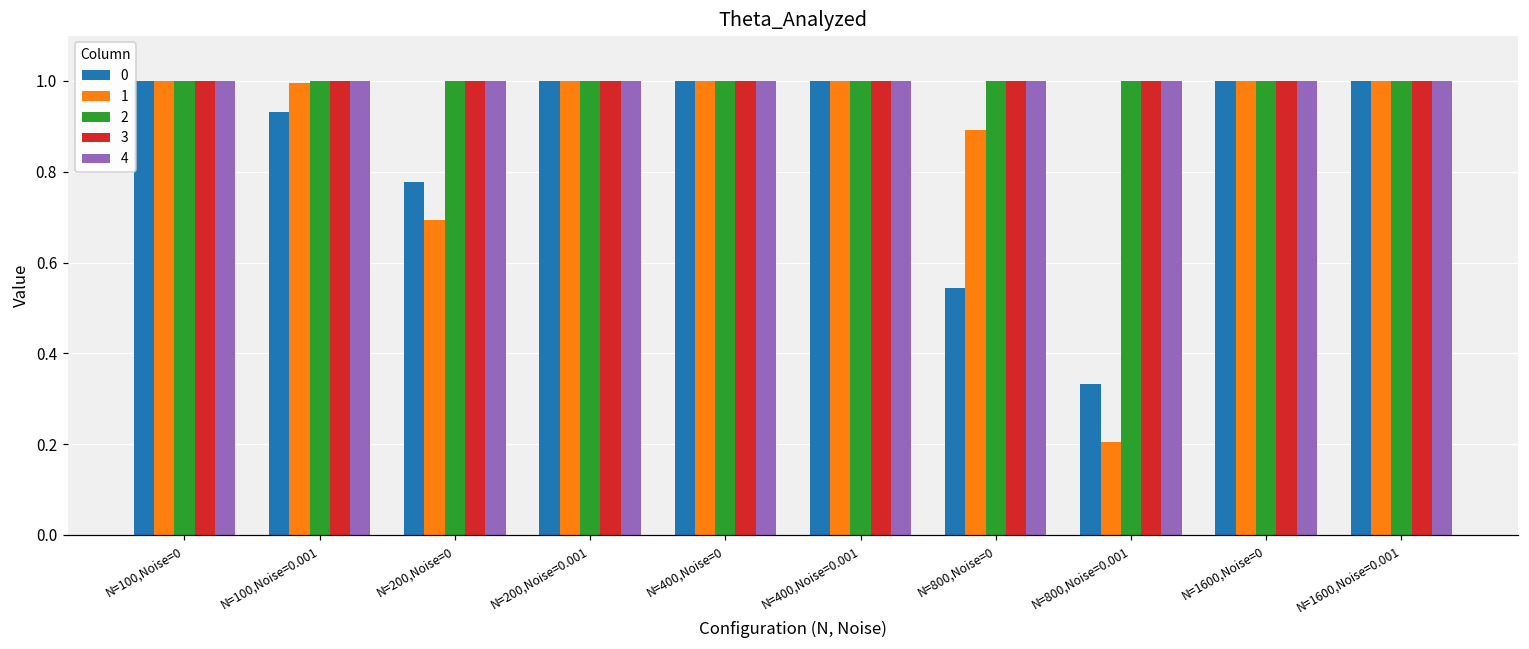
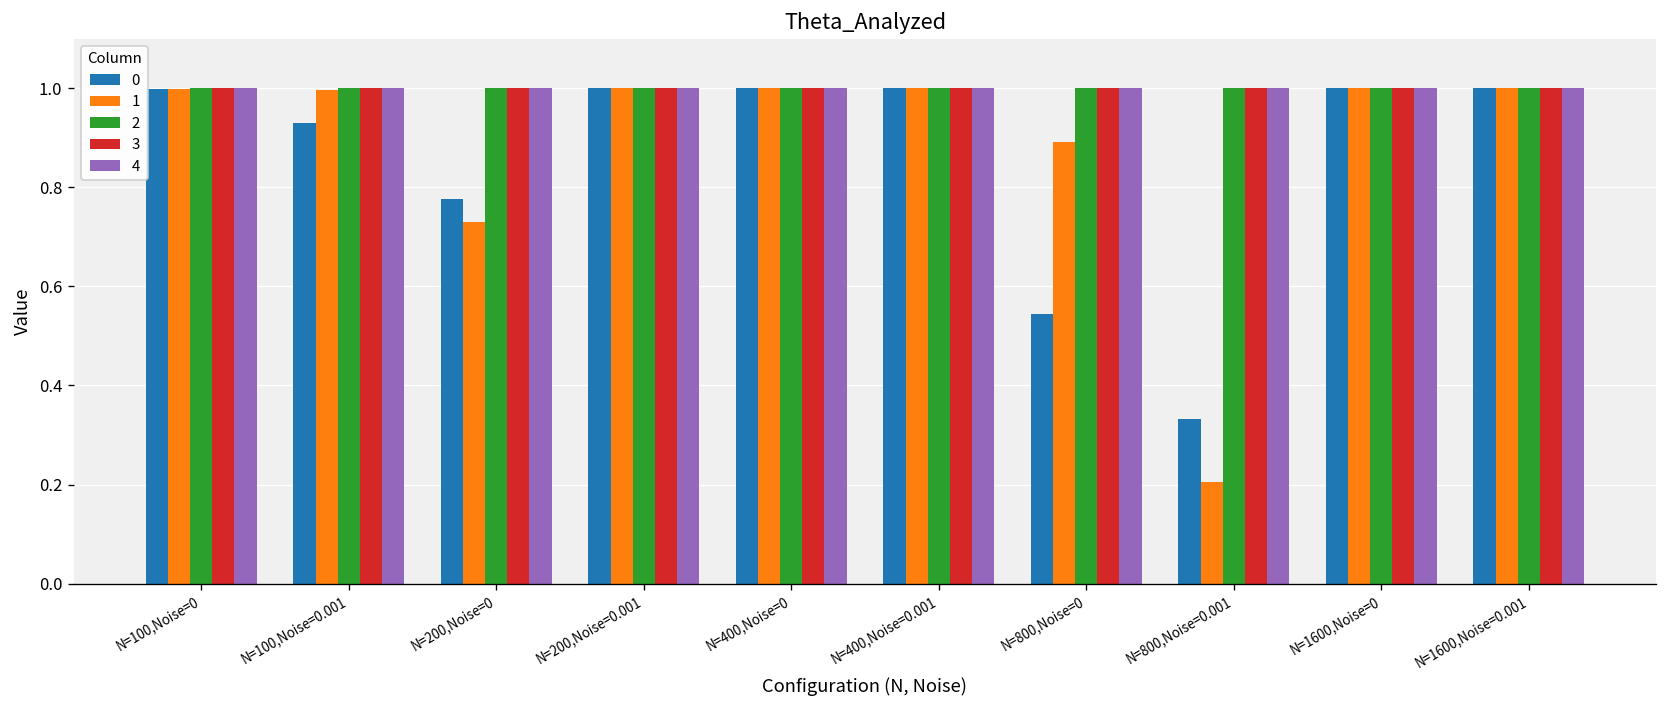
1, N=200,Noise=0: 0.69 -> 0.73
